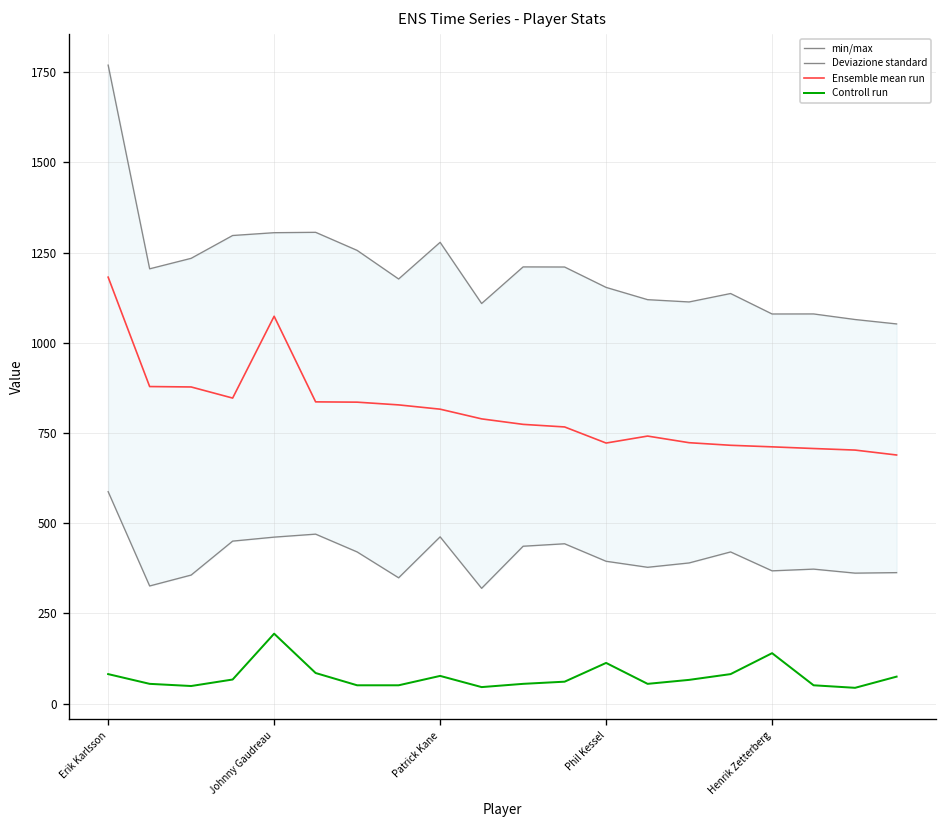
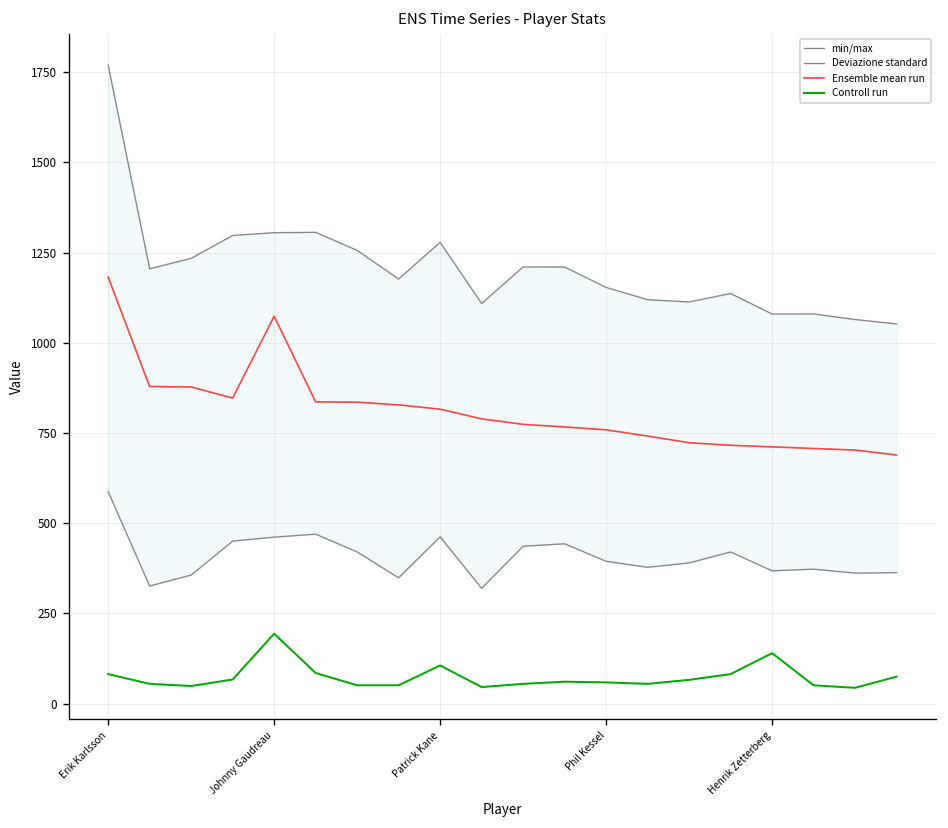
Controll run, Patrick Kane: 80 -> 110
Ensemble mean run, Phil Kessel: 720 -> 760
Controll run, Phil Kessel: 110 -> 60
